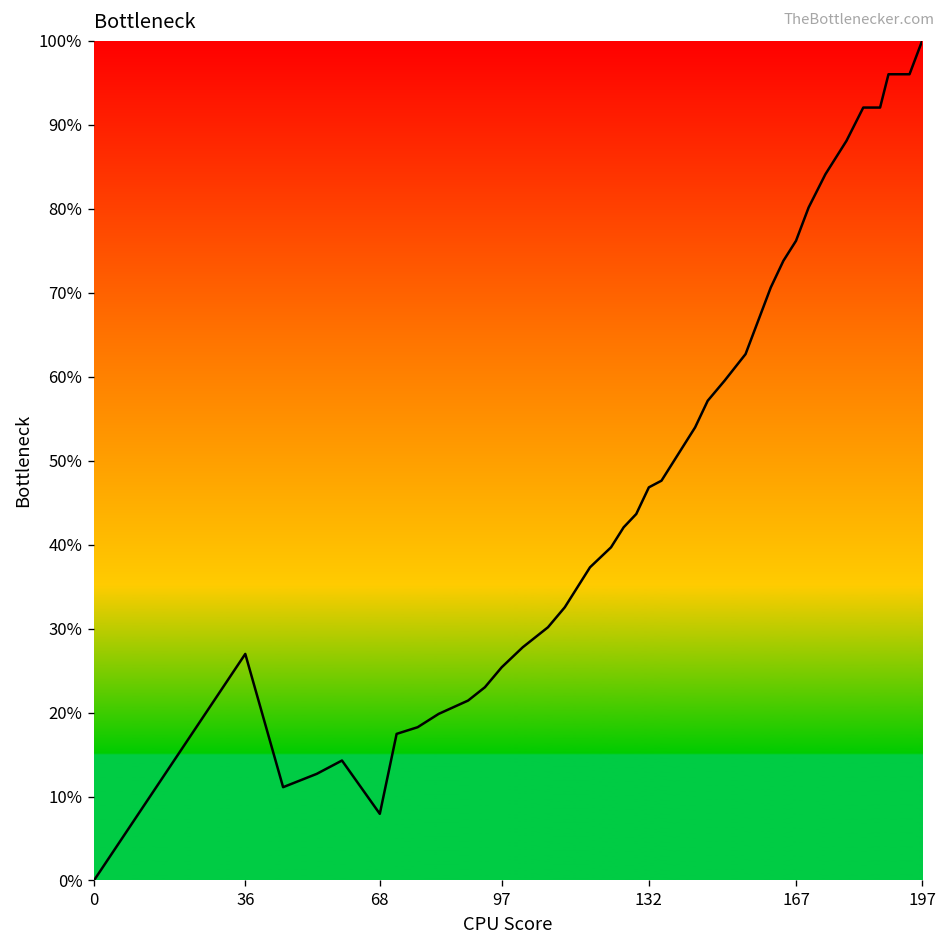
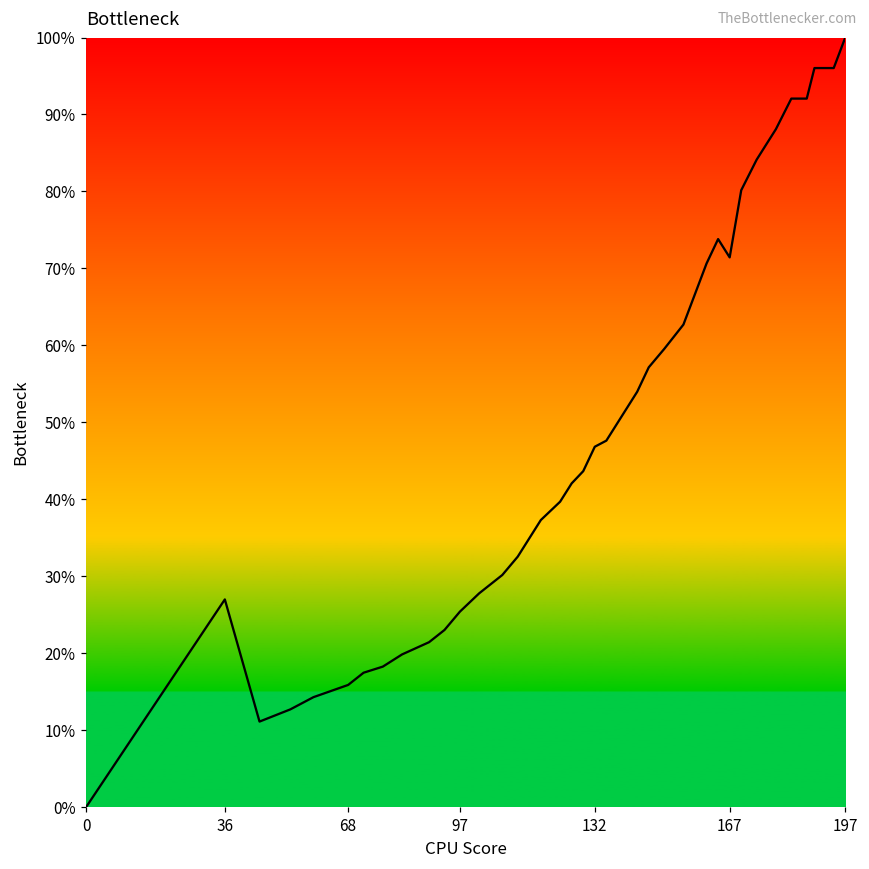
68: 8% -> 16%
167: 76% -> 71%
